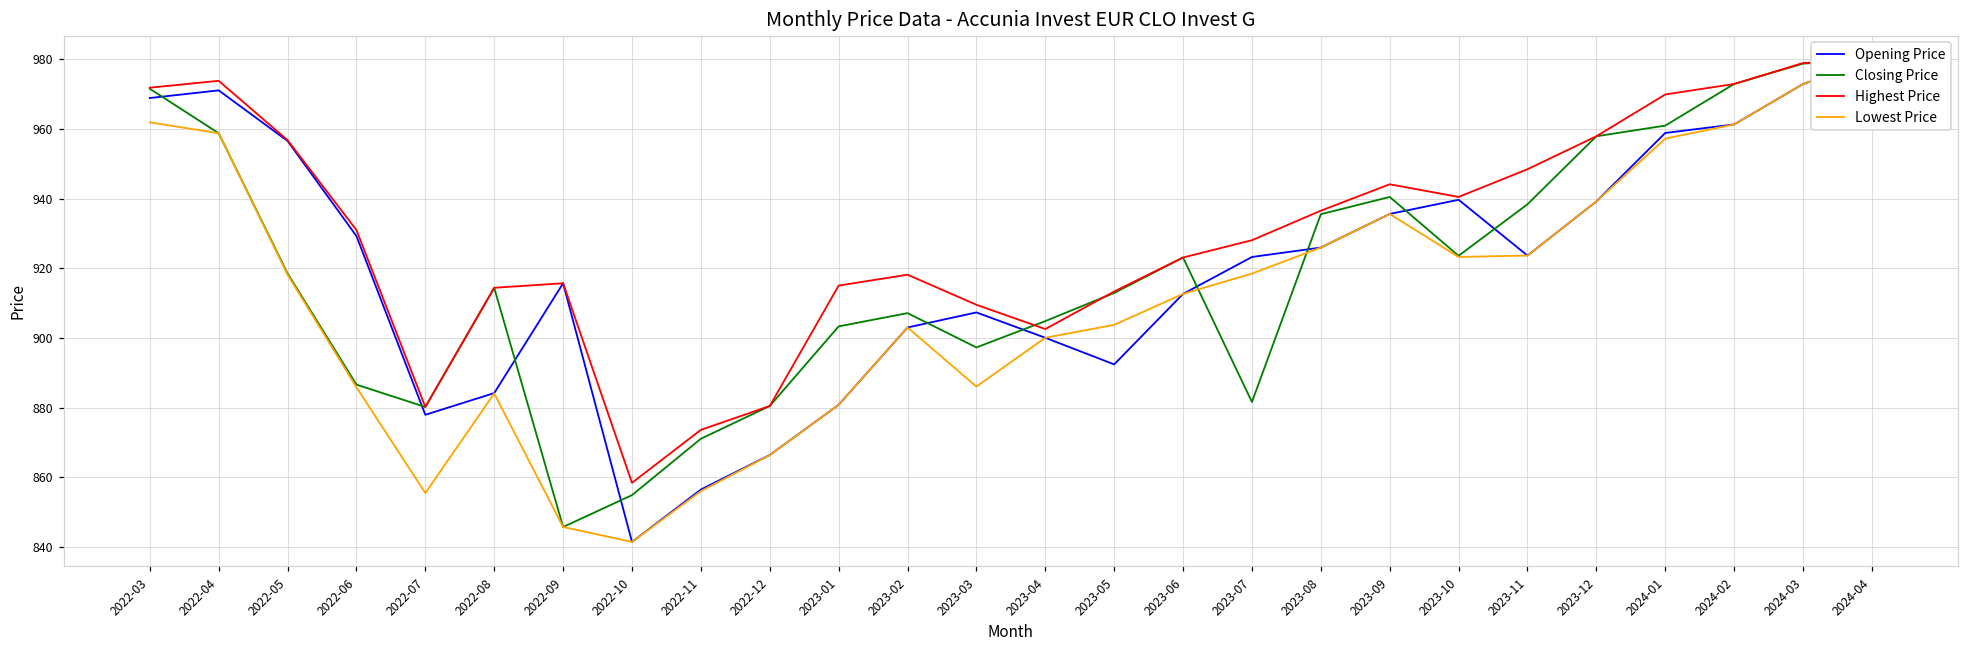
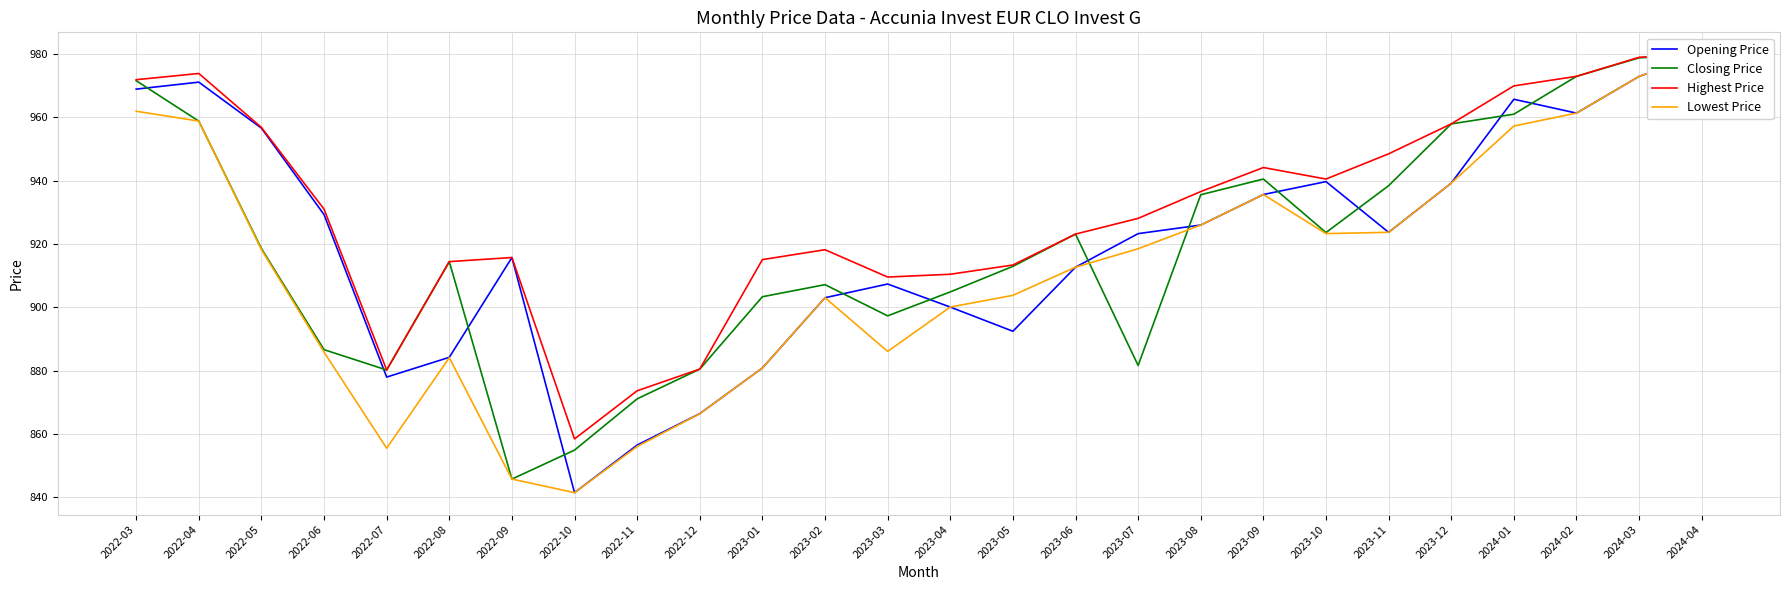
Highest Price, 2023-04: 903 -> 910
Opening Price, 2024-01: 959 -> 966
